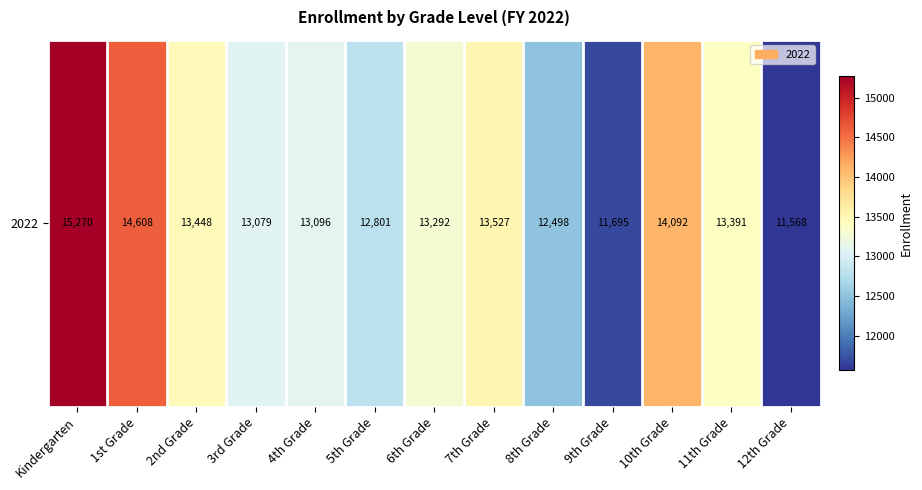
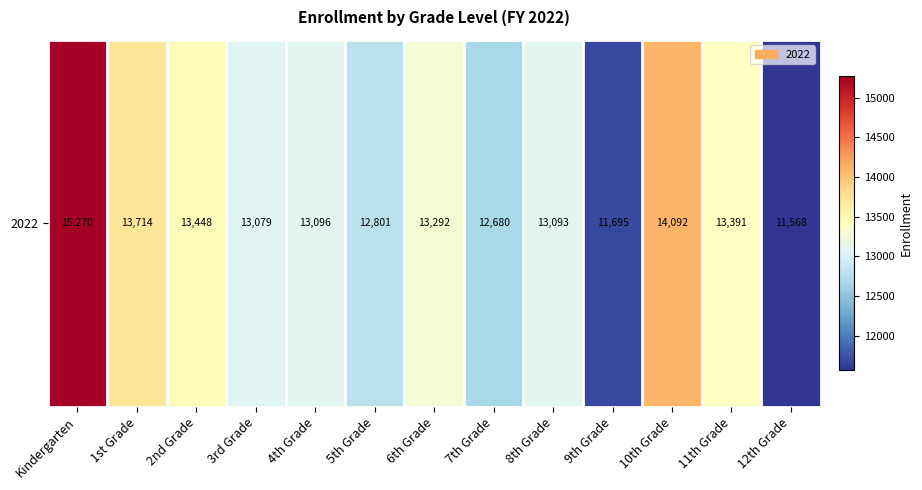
2022, 1st Grade: 14,608 -> 13,714
2022, 7th Grade: 13,527 -> 12,680
2022, 8th Grade: 12,498 -> 13,093
